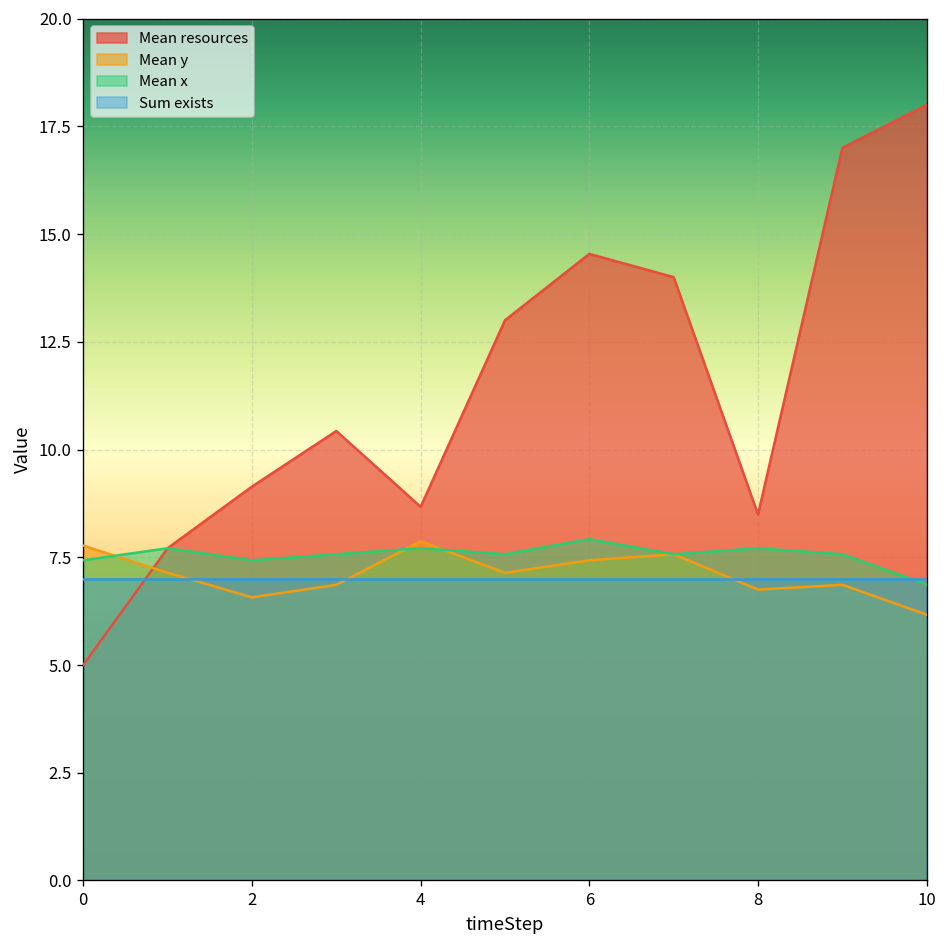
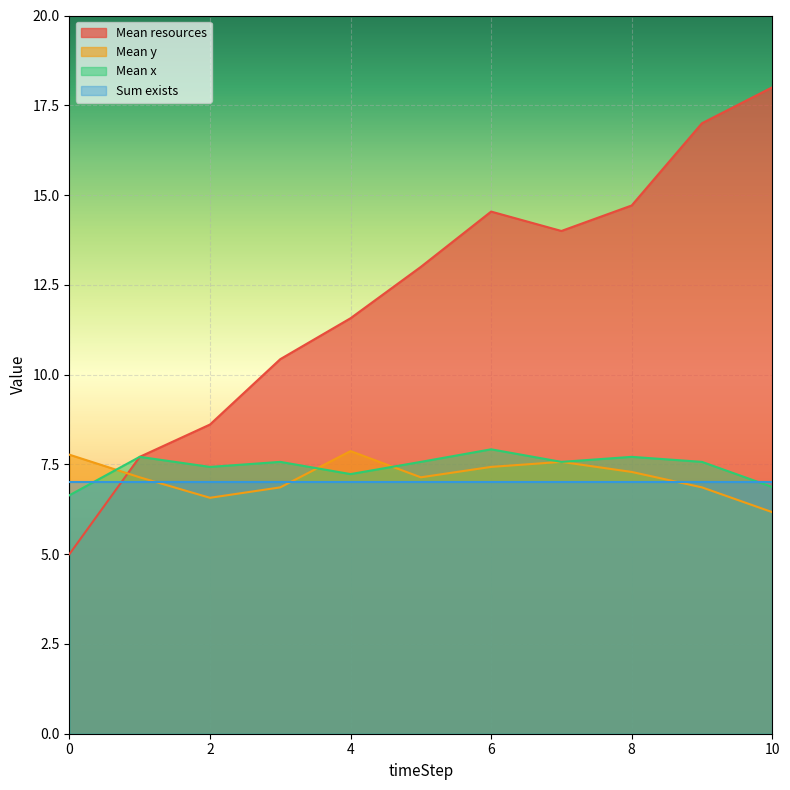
Mean x, 0: 7.4 -> 6.6
Mean resources, 2: 9.1 -> 8.6
Mean resources, 4: 8.7 -> 11.6
Mean x, 4: 7.7 -> 7.2
Mean resources, 8: 8.5 -> 14.7
Mean y, 8: 6.8 -> 7.3
